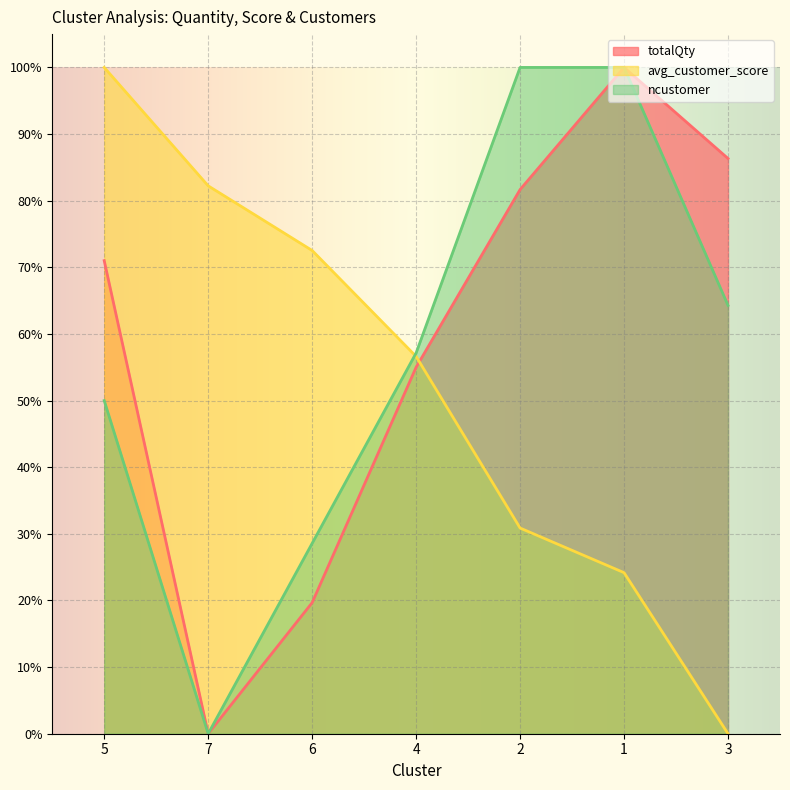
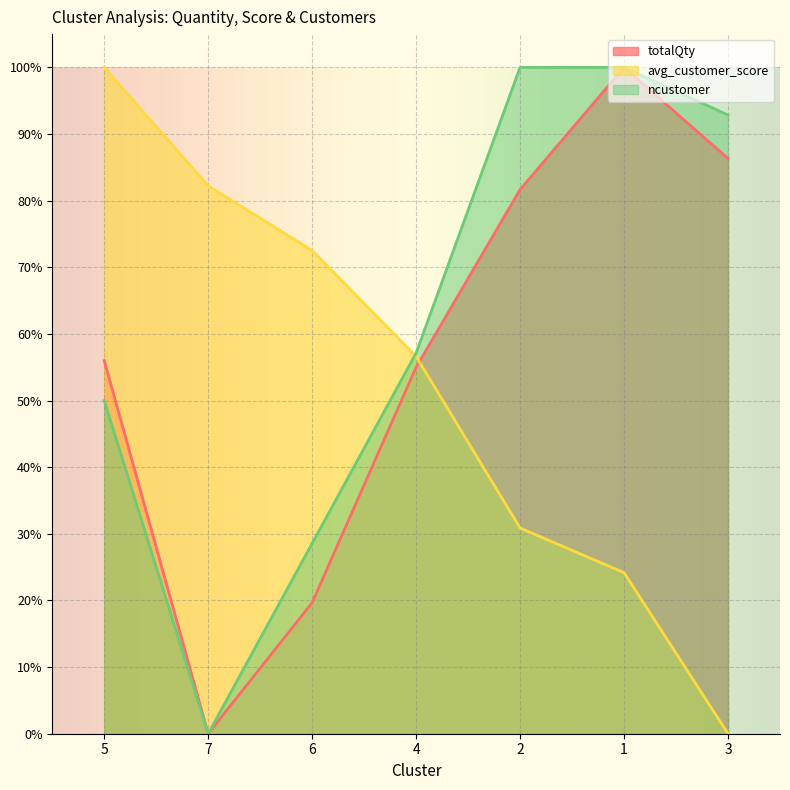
totalQty, 5: 71% -> 56%
ncustomer, 3: 64% -> 93%
